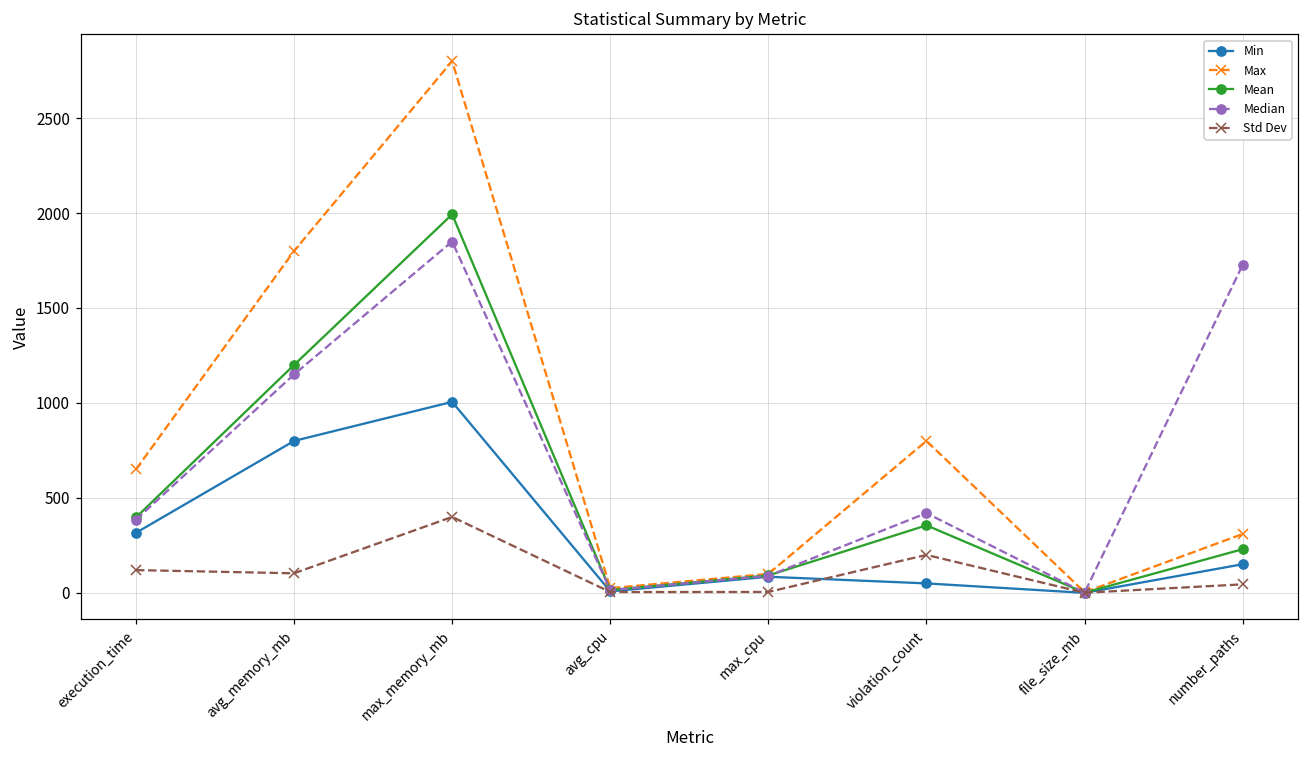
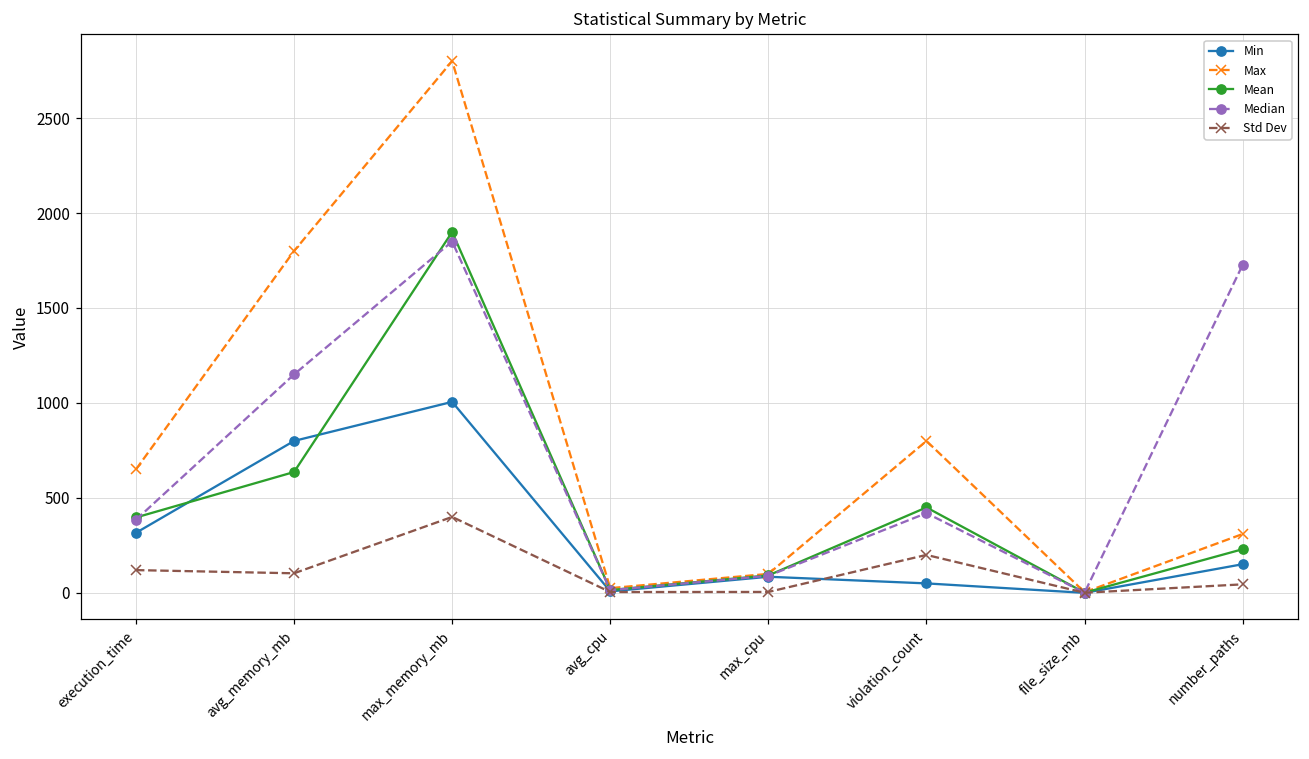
Mean, avg_memory_mb: 1200 -> 640
Mean, max_memory_mb: 1990 -> 1900
Mean, violation_count: 360 -> 450
